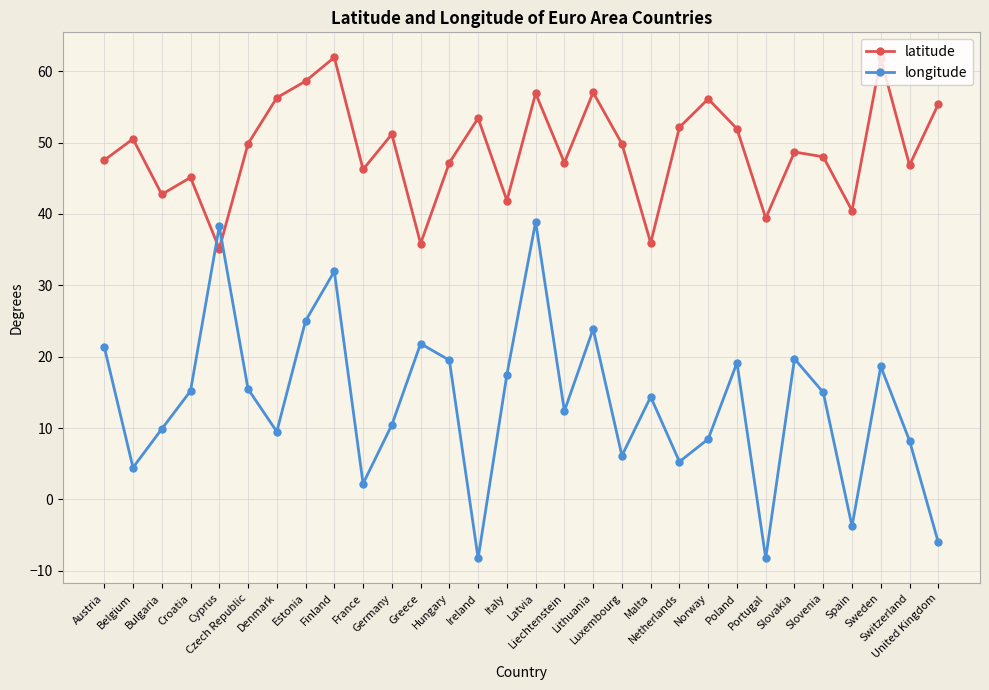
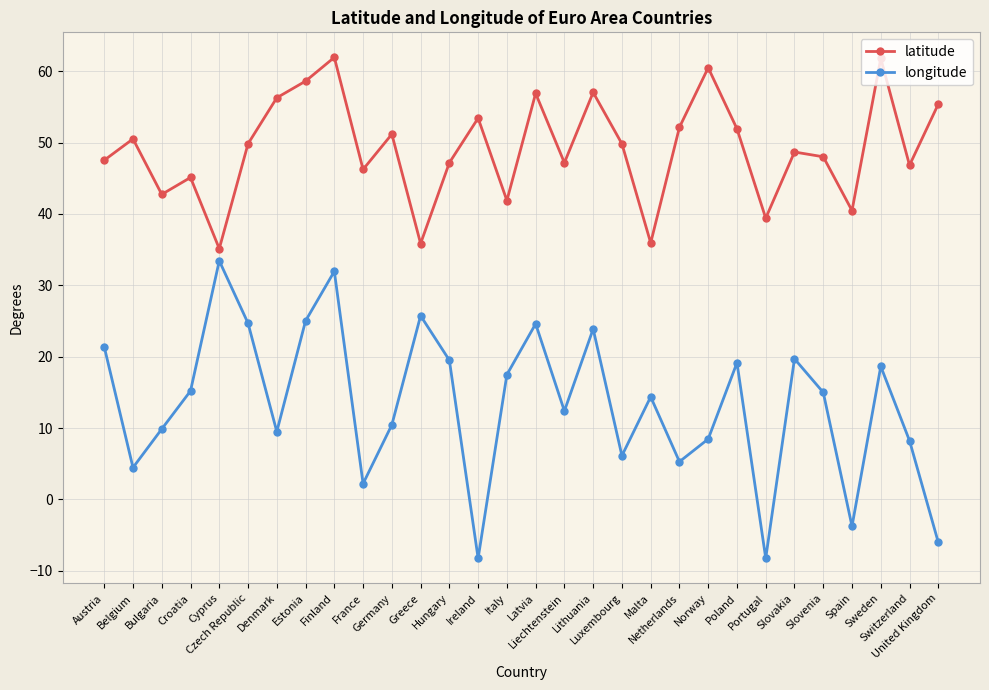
longitude, Cyprus: 38 -> 33
longitude, Czech Republic: 15 -> 25
longitude, Greece: 22 -> 26
longitude, Latvia: 39 -> 25
latitude, Norway: 56 -> 60
